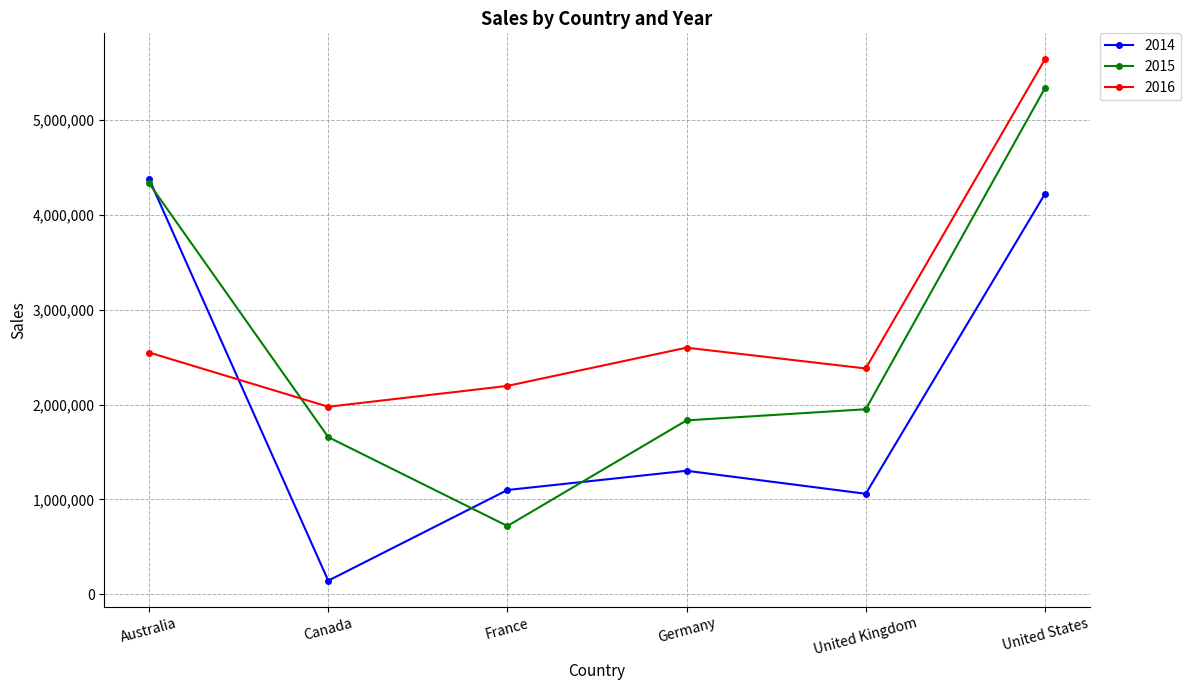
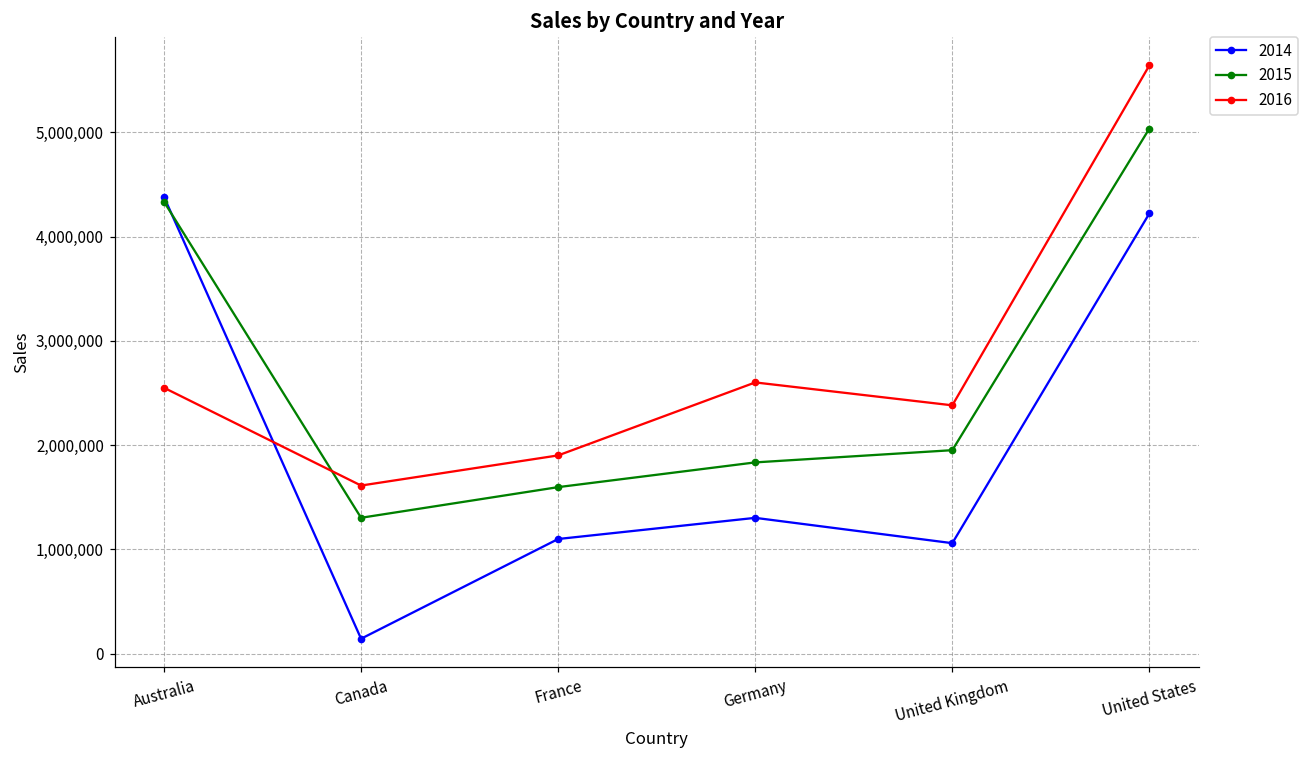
2015, Canada: 1,700,000 -> 1,300,000
2016, Canada: 2,000,000 -> 1,600,000
2015, France: 700,000 -> 1,600,000
2016, France: 2,200,000 -> 1,900,000
2015, United States: 5,300,000 -> 5,000,000
